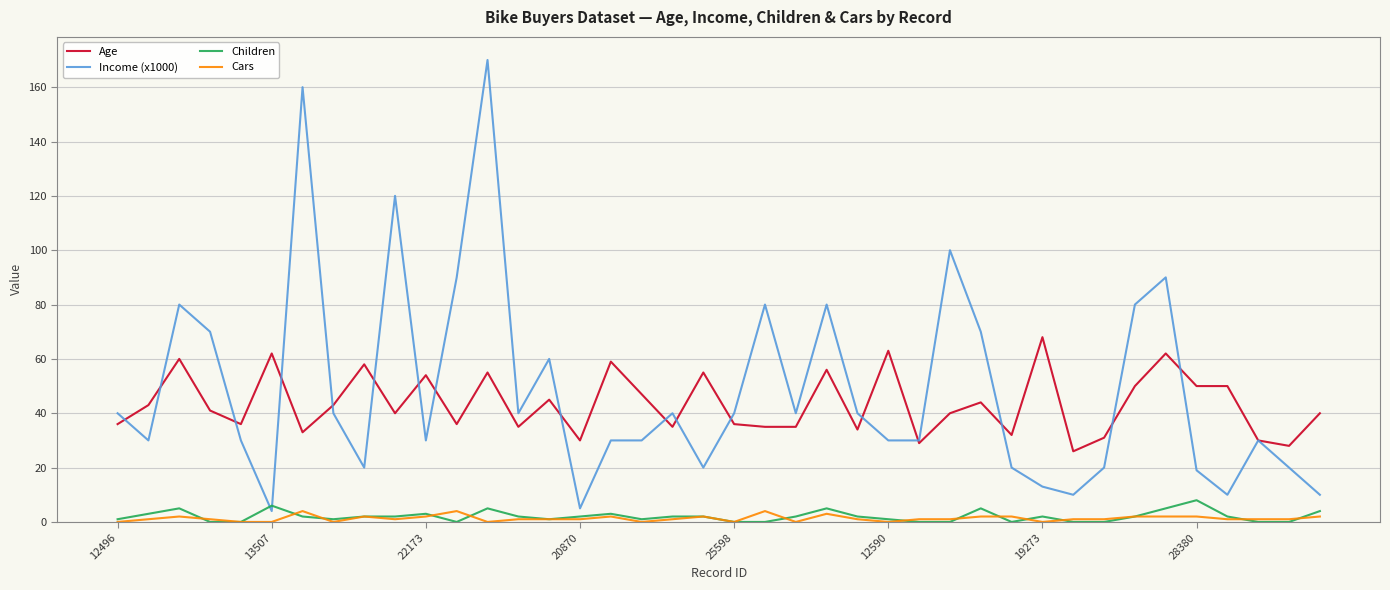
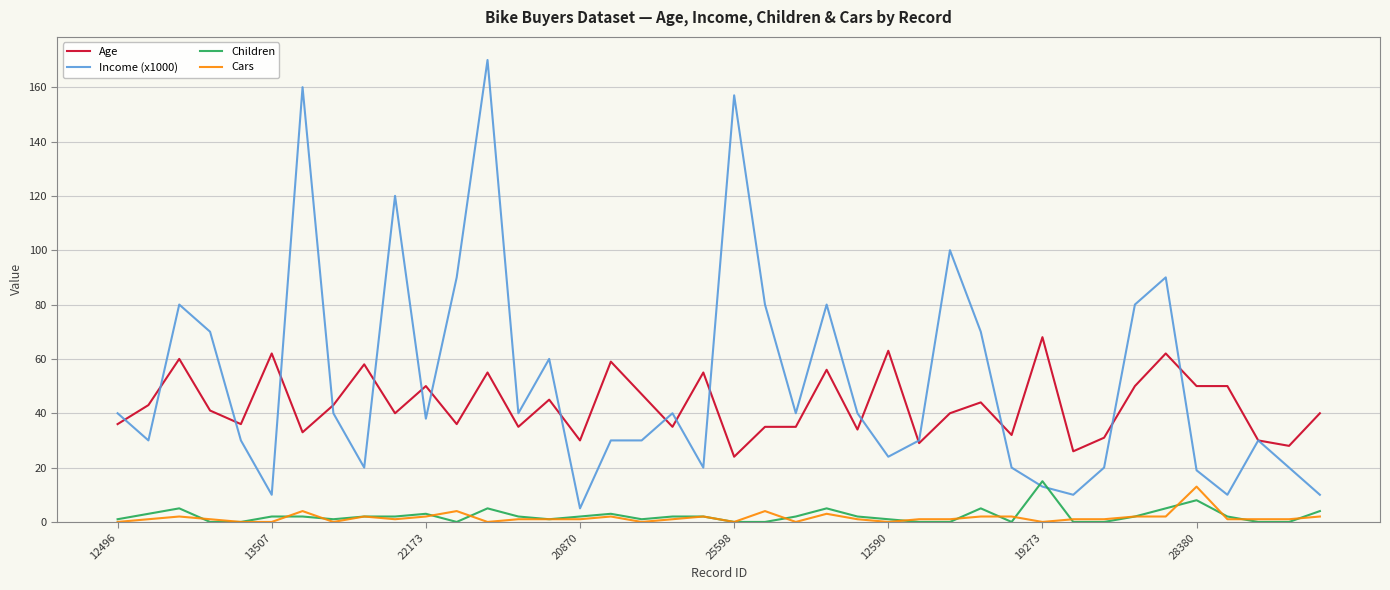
Income (x1000), 13507: 4 -> 10
Children, 13507: 6 -> 2
Age, 22173: 54 -> 50
Income (x1000), 22173: 30 -> 38
Age, 25598: 36 -> 24
Income (x1000), 25598: 40 -> 157
Income (x1000), 12590: 30 -> 24
Children, 19273: 2 -> 15
Cars, 28380: 2 -> 13
